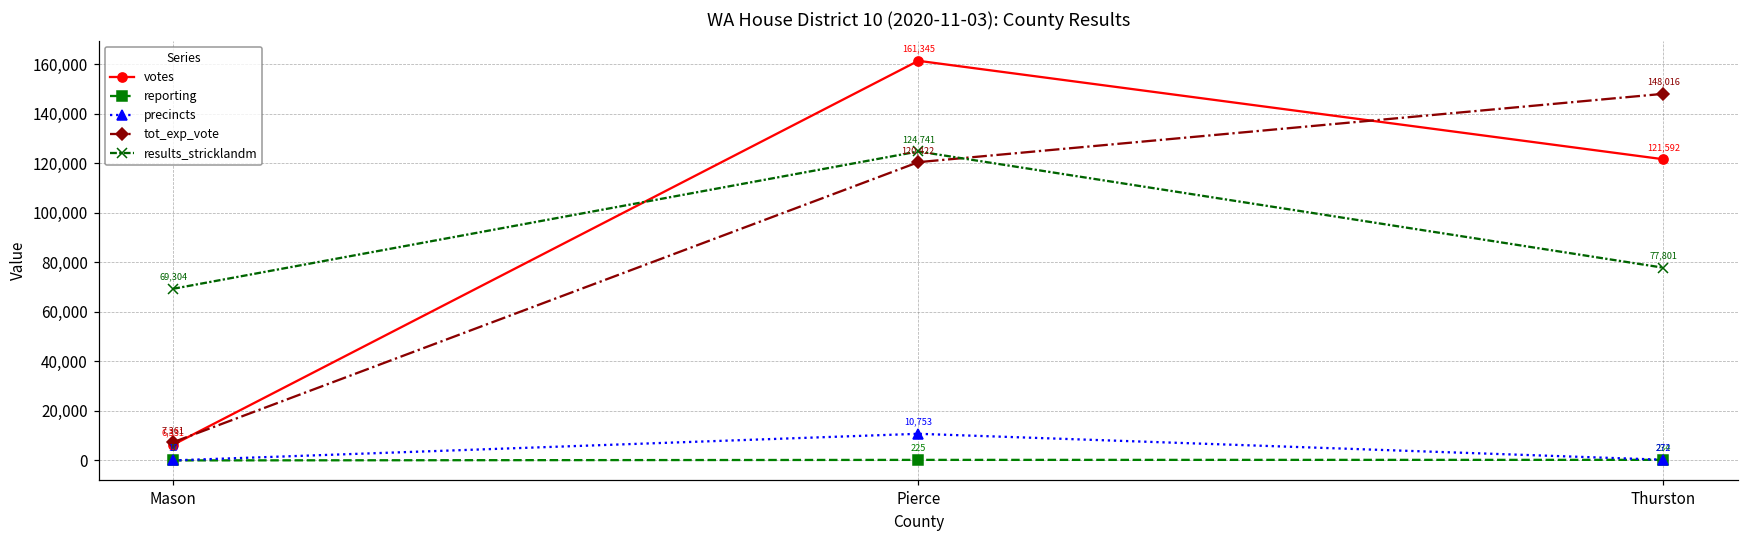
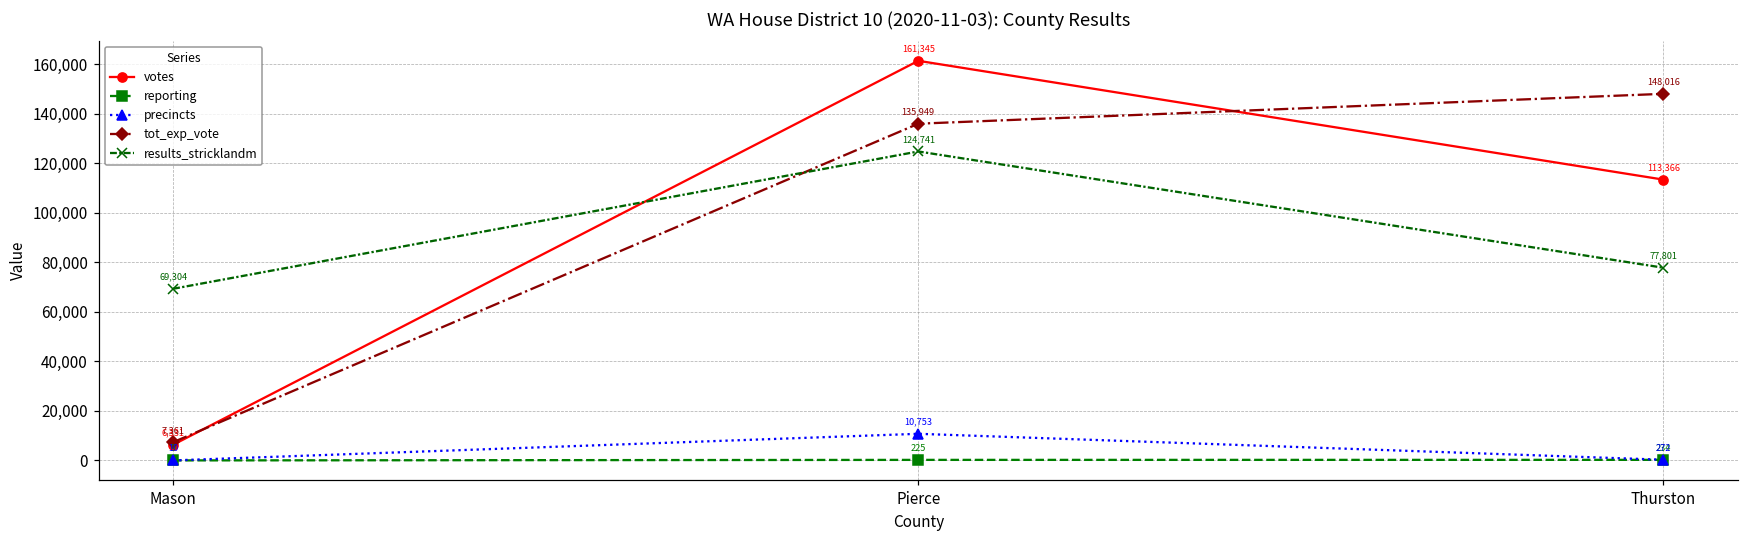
tot_exp_vote, Pierce: 120,422 -> 135,949
votes, Thurston: 121,592 -> 113,366
